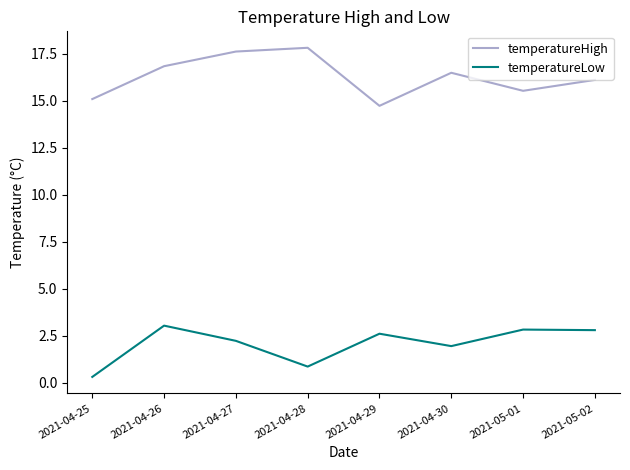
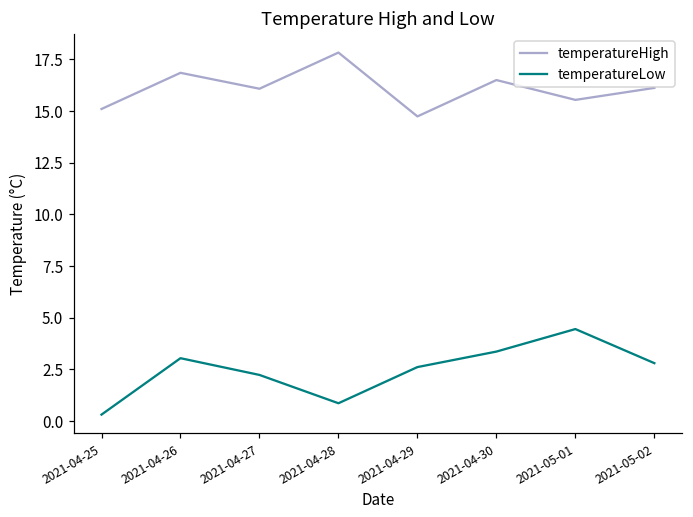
temperatureHigh, 2021-04-27: 17.6 -> 16.1
temperatureLow, 2021-04-30: 2.0 -> 3.4
temperatureLow, 2021-05-01: 2.8 -> 4.5
